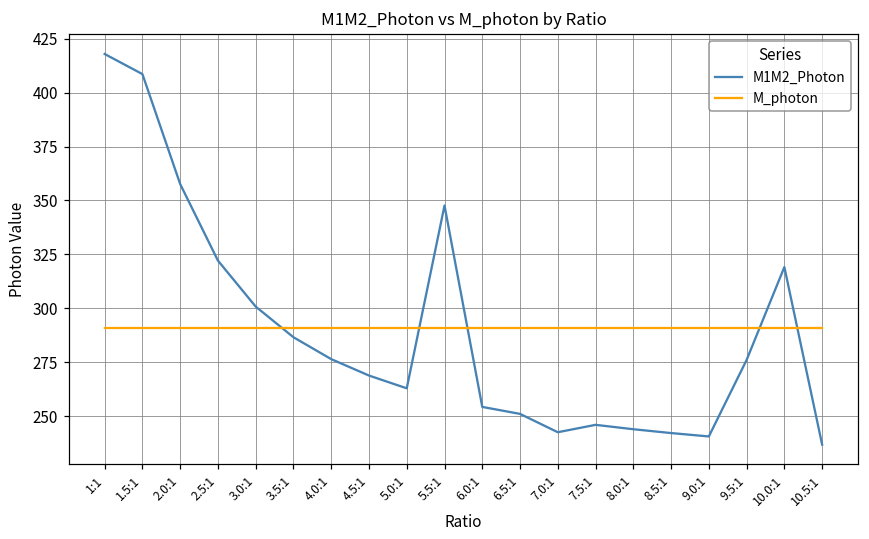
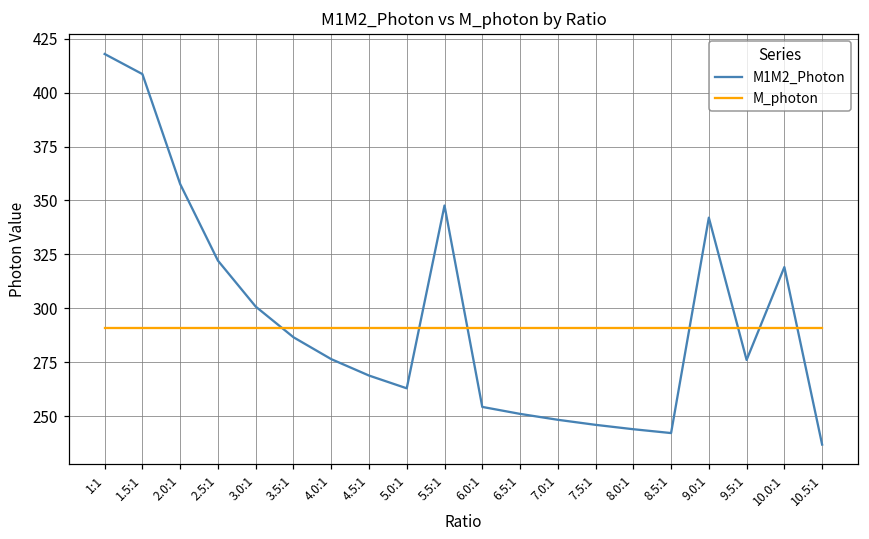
M1M2_Photon, 7.0:1: 243 -> 248
M1M2_Photon, 9.0:1: 241 -> 342
